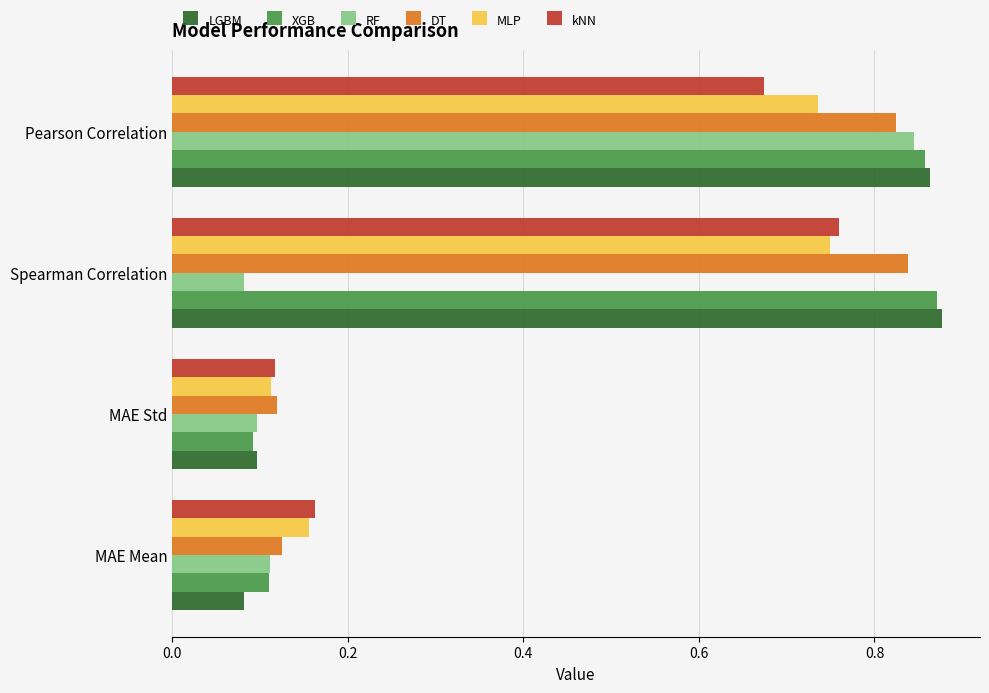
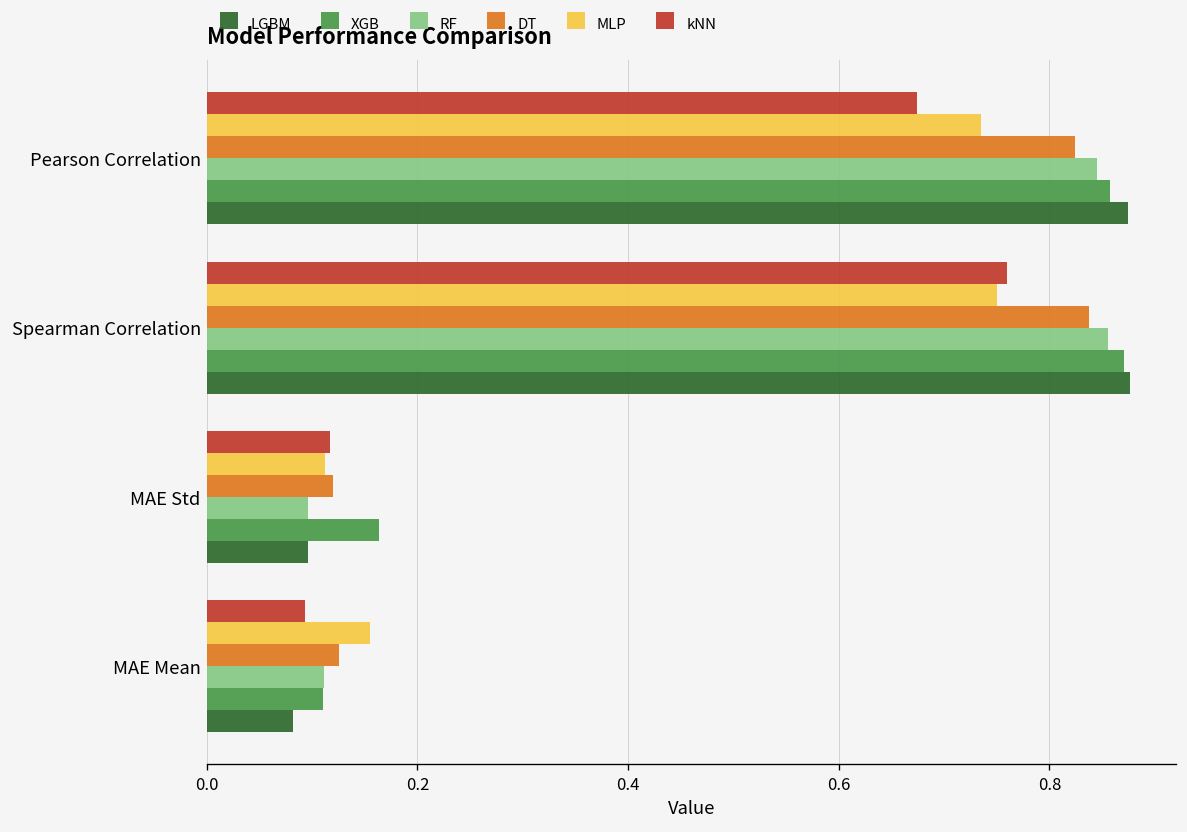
LGBM, Pearson Correlation: 0.86 -> 0.87
RF, Spearman Correlation: 0.08 -> 0.86
XGB, MAE Std: 0.09 -> 0.16
kNN, MAE Mean: 0.16 -> 0.09
